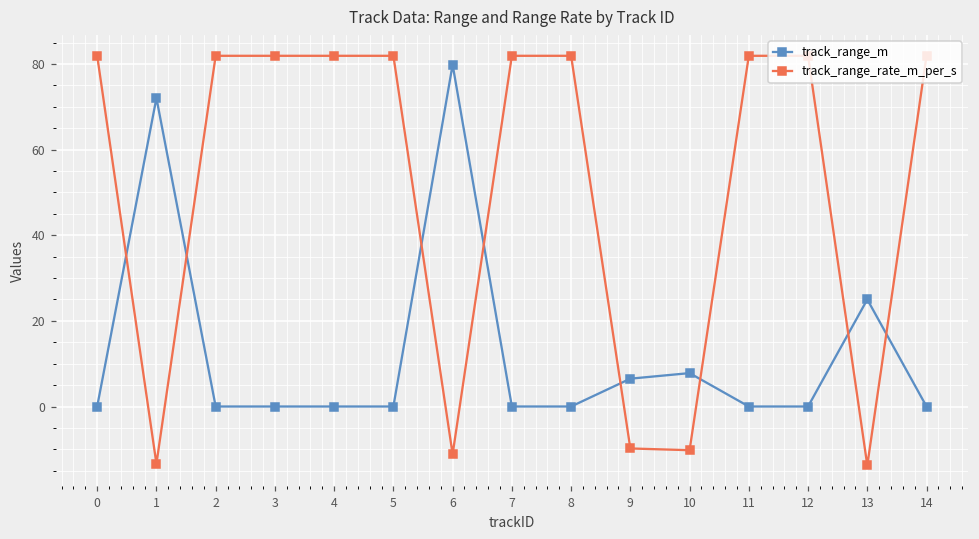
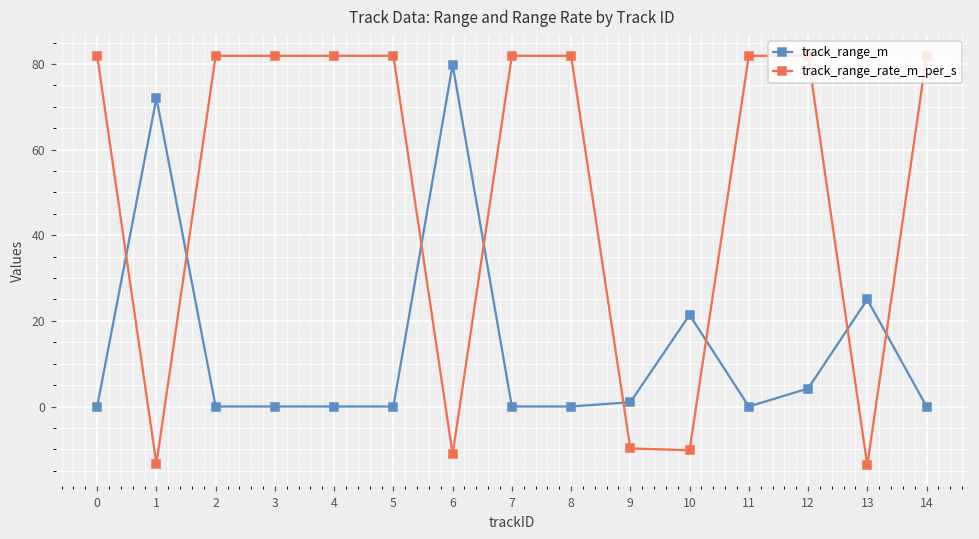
track_range_m, 9: 7 -> 1
track_range_m, 10: 8 -> 21
track_range_m, 12: 0 -> 4
